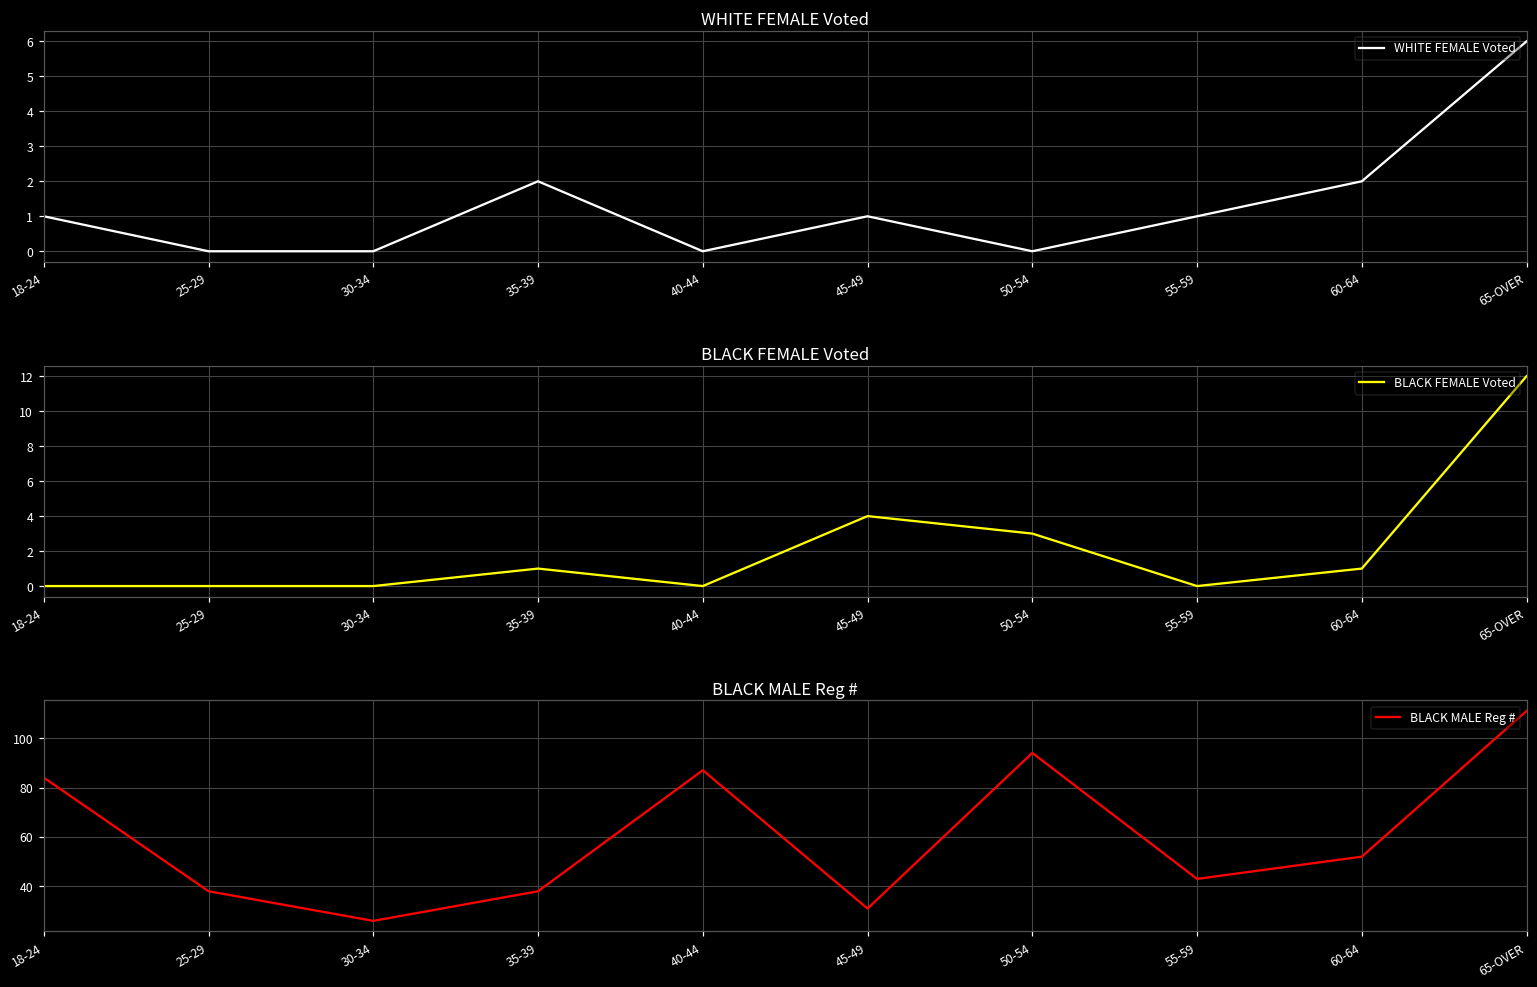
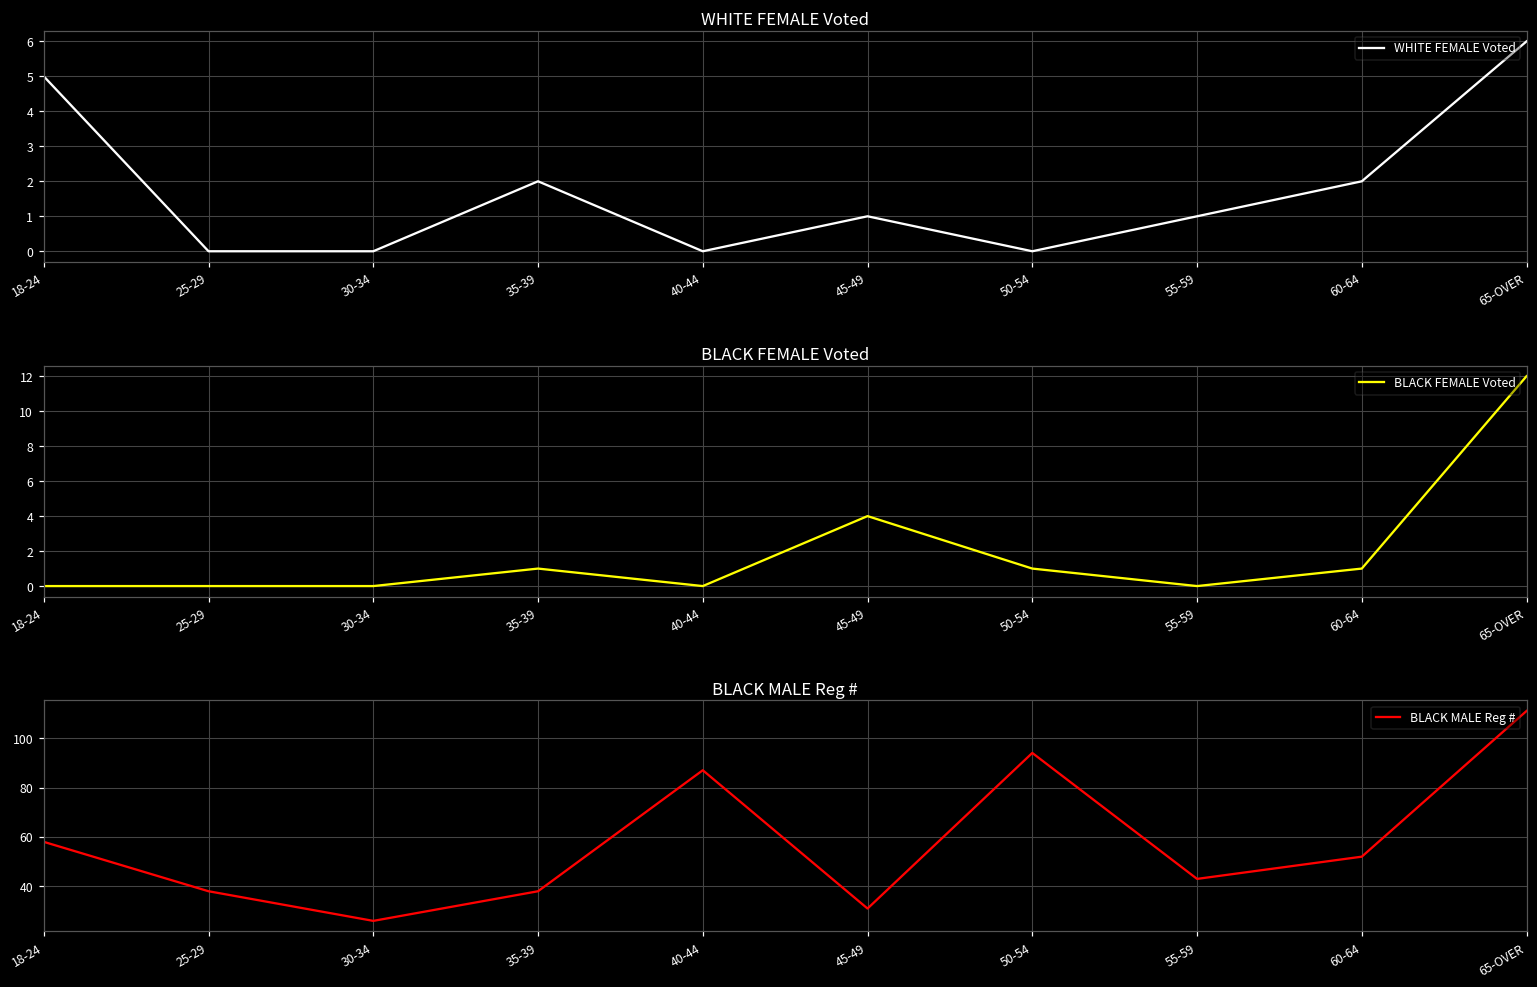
WHITE FEMALE Voted, 18-24: 1 -> 5
BLACK FEMALE Voted, 50-54: 3 -> 1
BLACK MALE Reg #, 18-24: 84 -> 58
